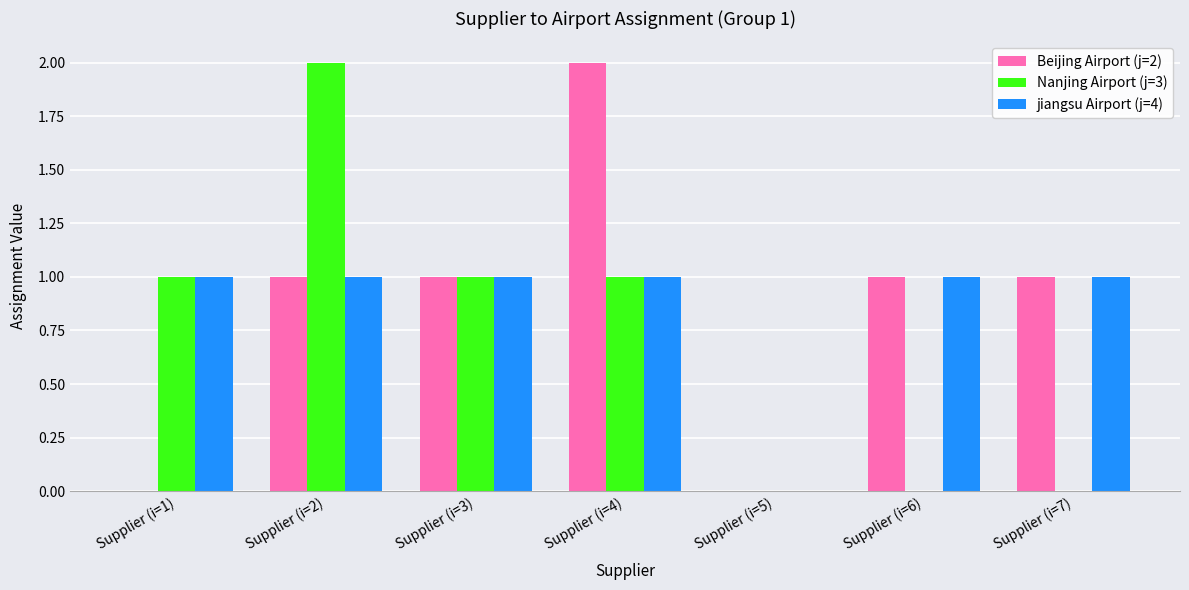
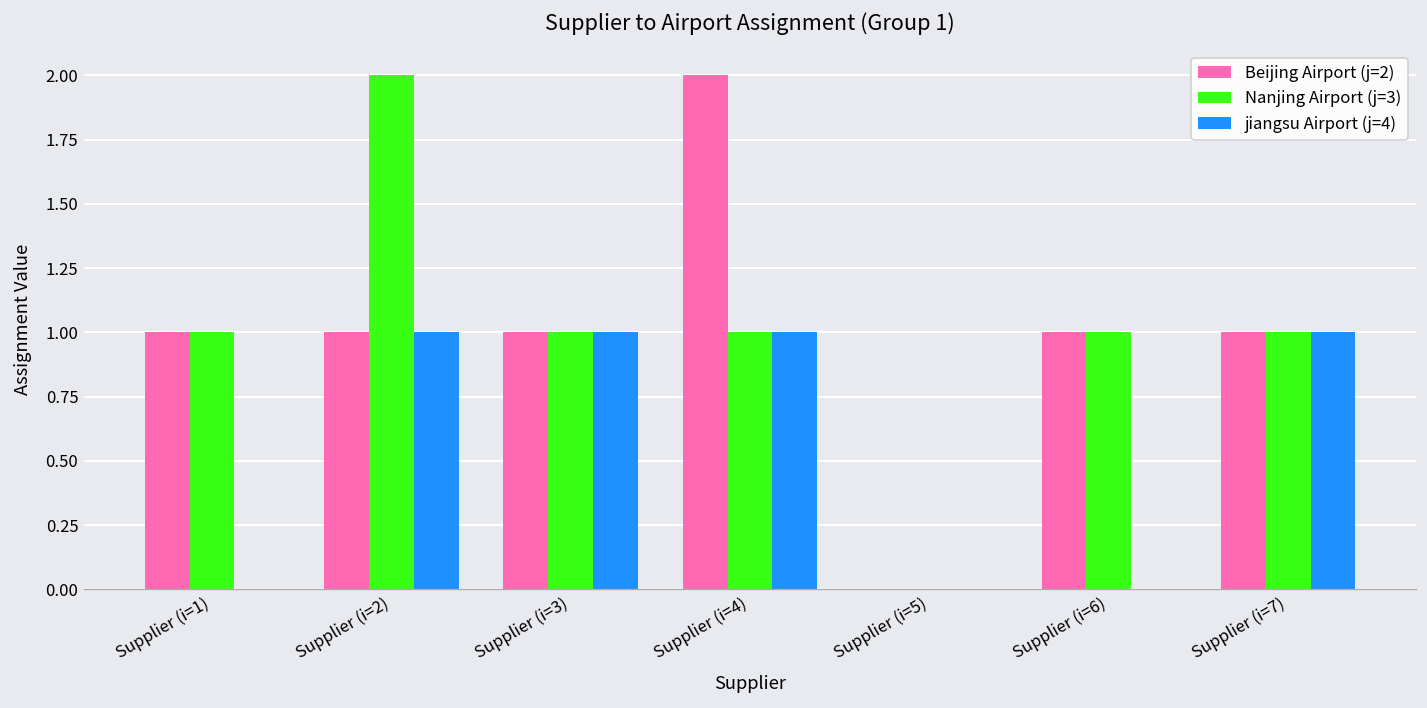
Beijing Airport (j=2), Supplier (i=1): 0 -> 1
jiangsu Airport (j=4), Supplier (i=1): 1 -> 0
Nanjing Airport (j=3), Supplier (i=6): 0 -> 1
jiangsu Airport (j=4), Supplier (i=6): 1 -> 0
Nanjing Airport (j=3), Supplier (i=7): 0 -> 1
